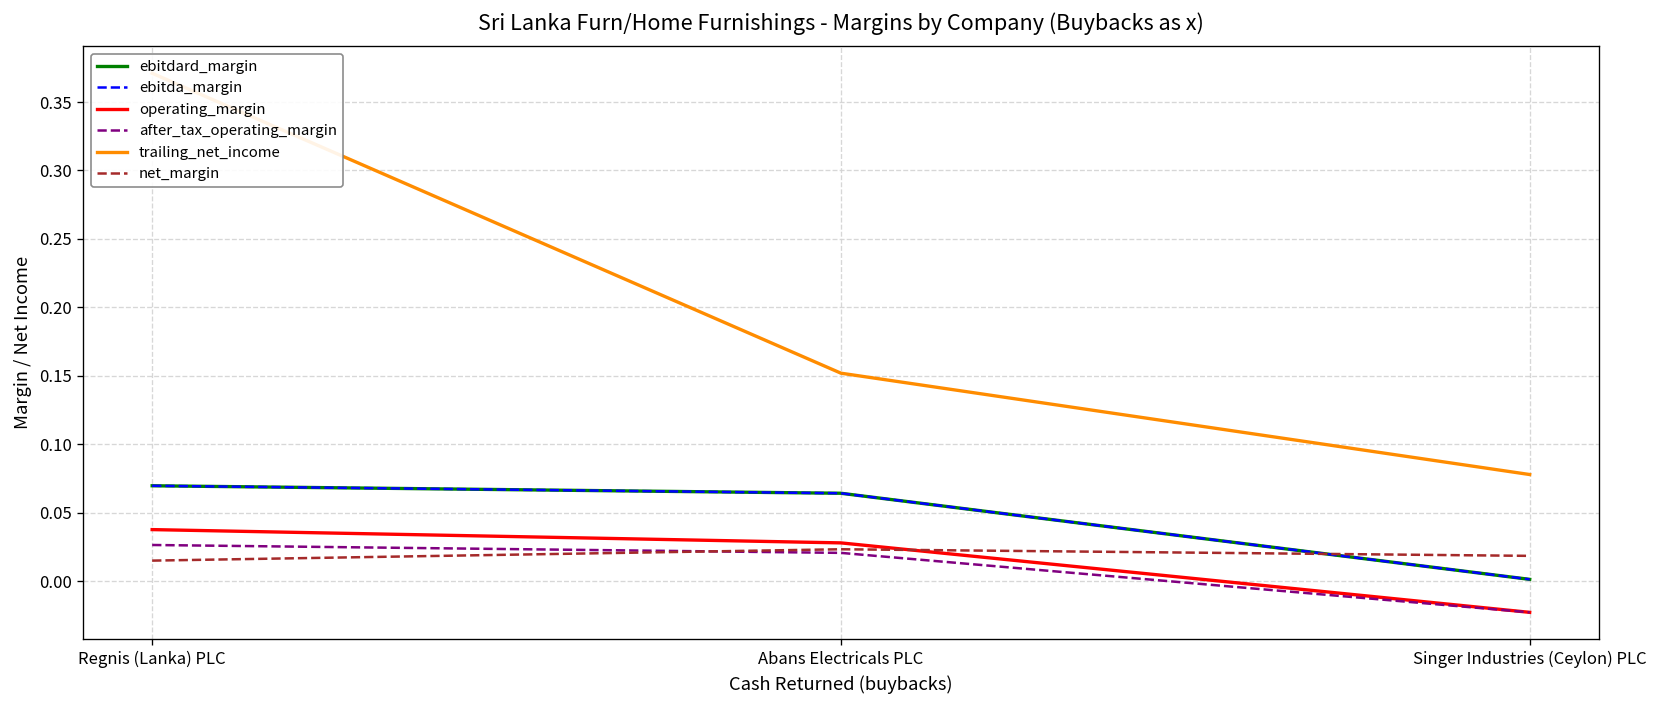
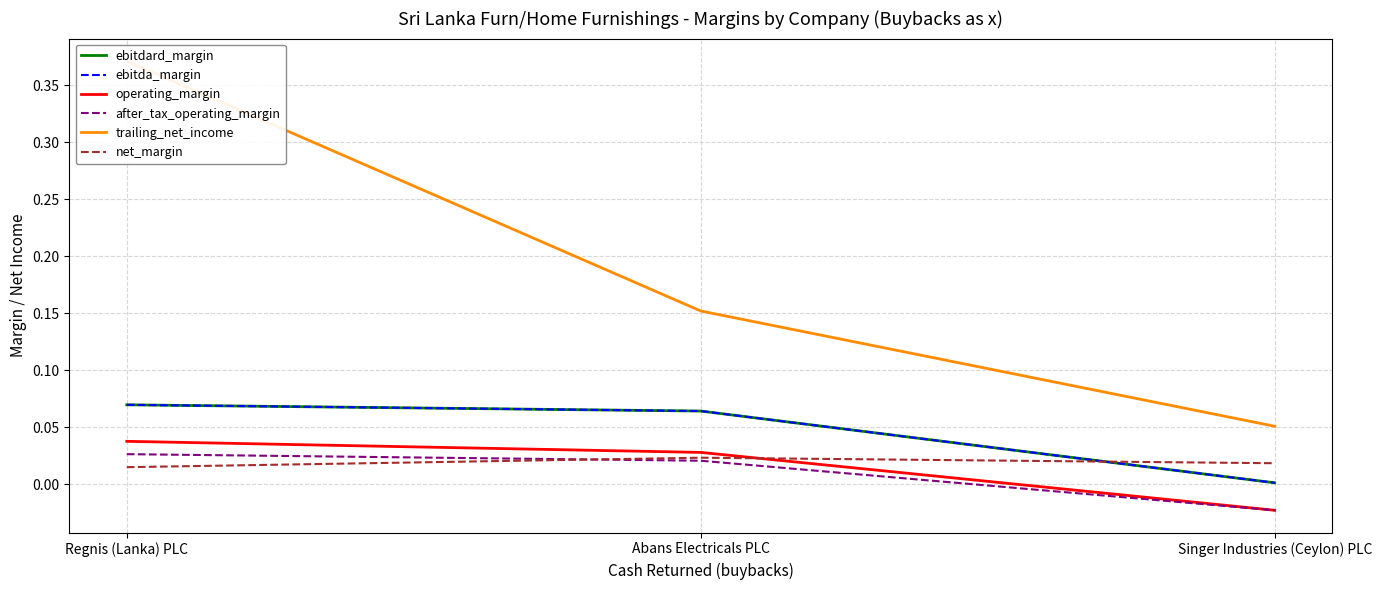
trailing_net_income, Singer Industries (Ceylon) PLC: 0.078 -> 0.051
